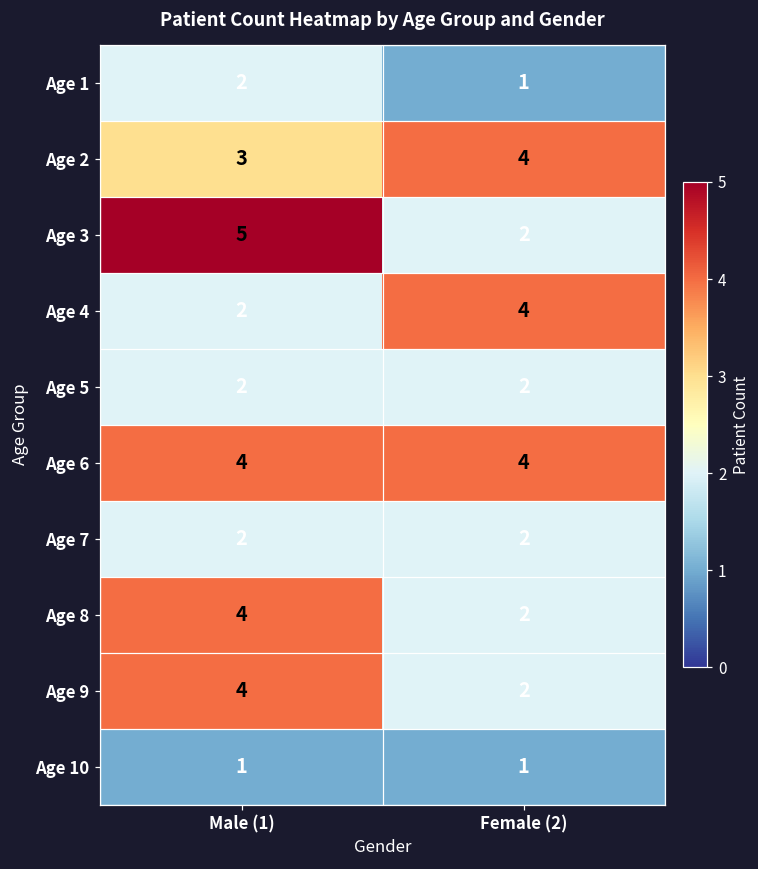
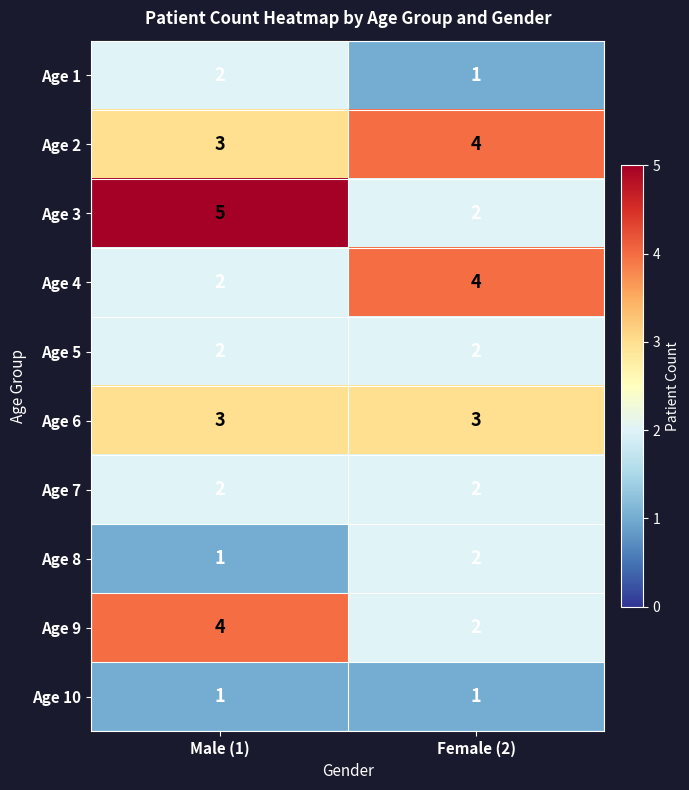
Age 6, Male (1): 4 -> 3
Age 6, Female (2): 4 -> 3
Age 8, Male (1): 4 -> 1
